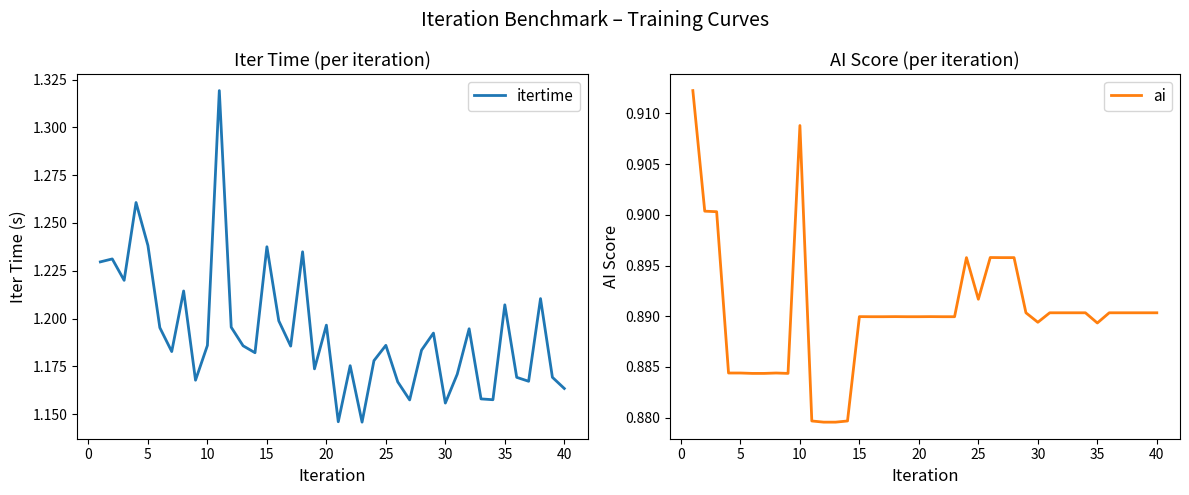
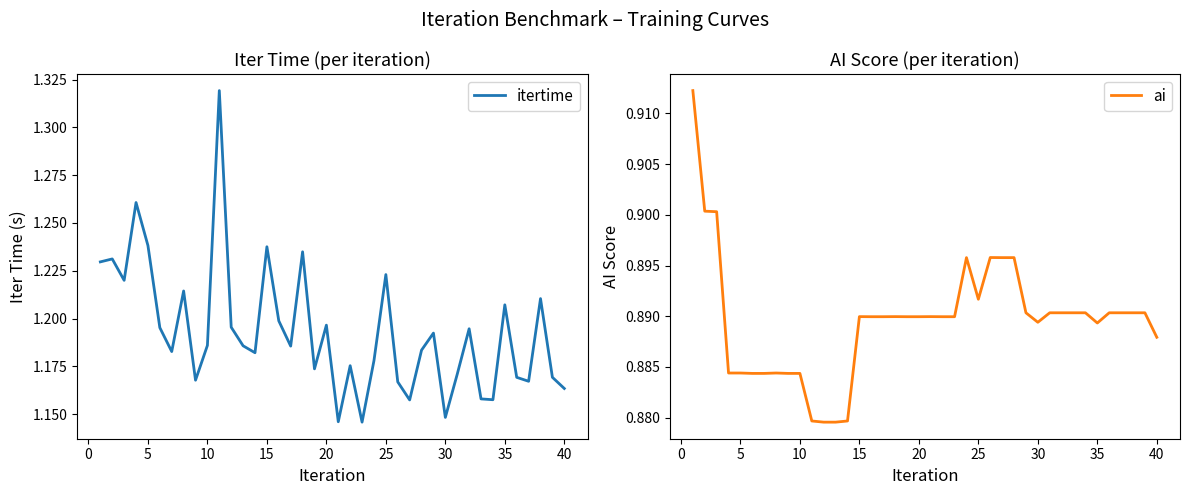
Iter Time (per iteration), 25: 1.186 -> 1.223
Iter Time (per iteration), 30: 1.156 -> 1.148
AI Score (per iteration), 10: 0.9088 -> 0.8844
AI Score (per iteration), 40: 0.8903 -> 0.8879
